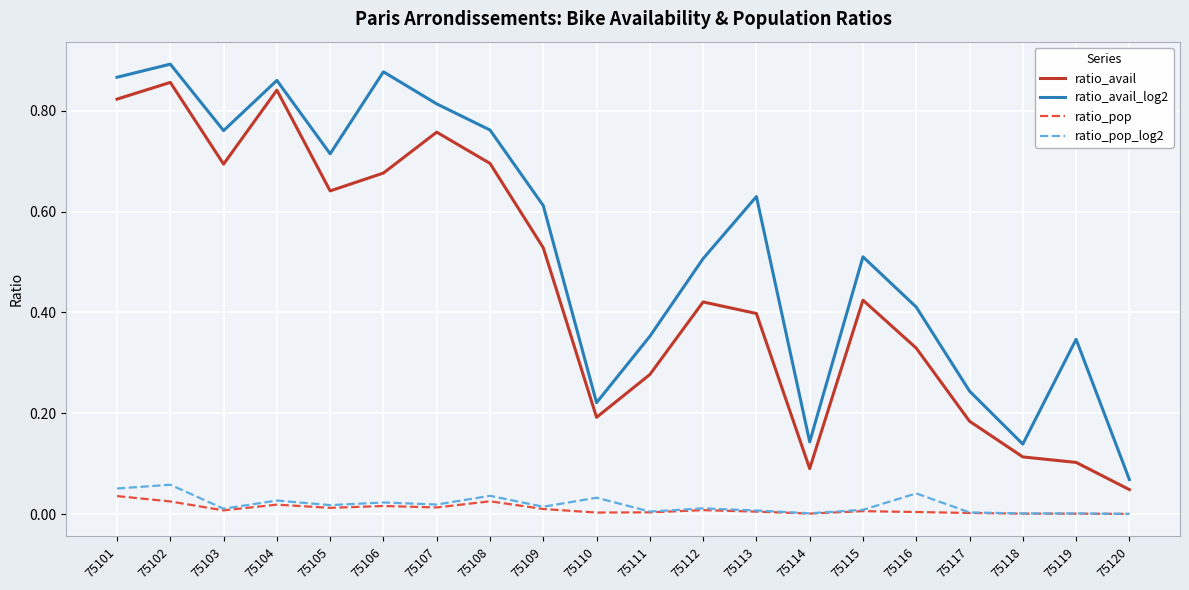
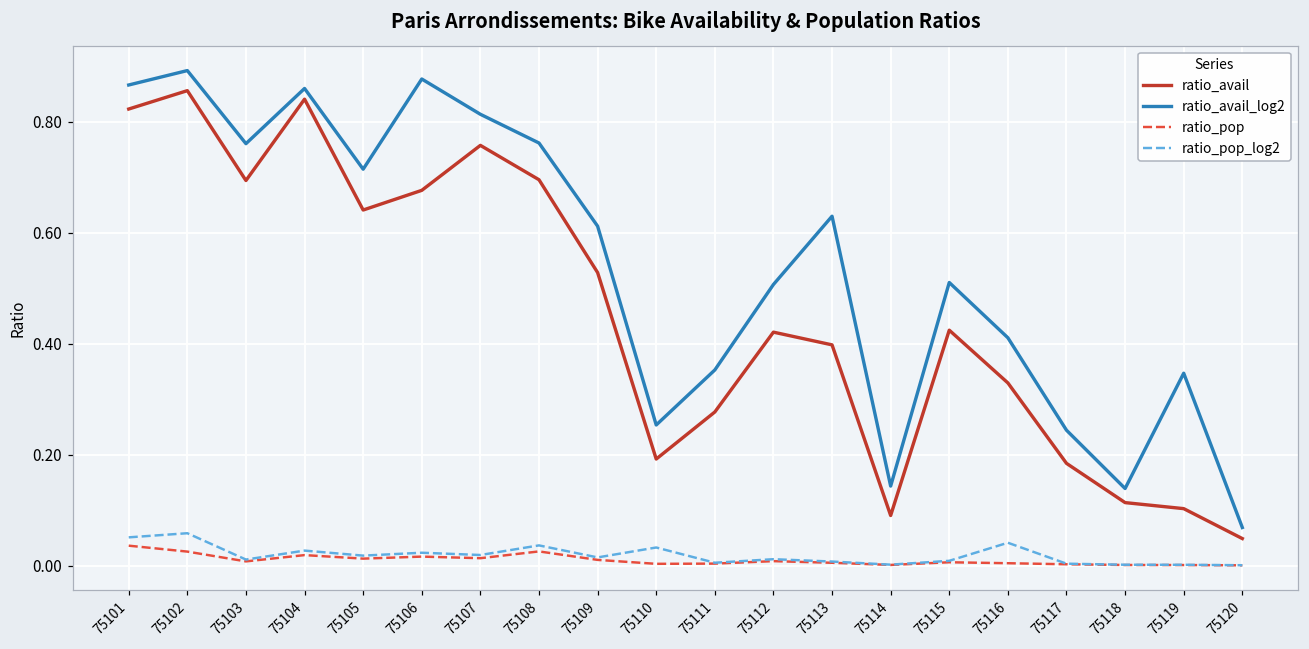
ratio_avail_log2, 75110: 0.22 -> 0.25
